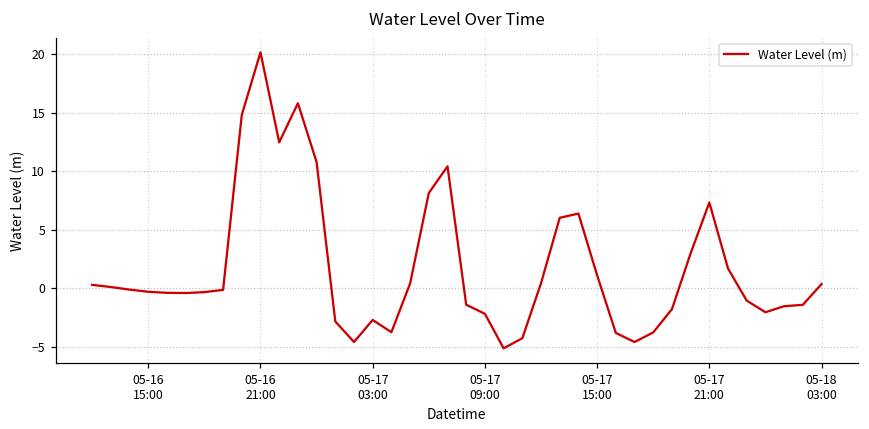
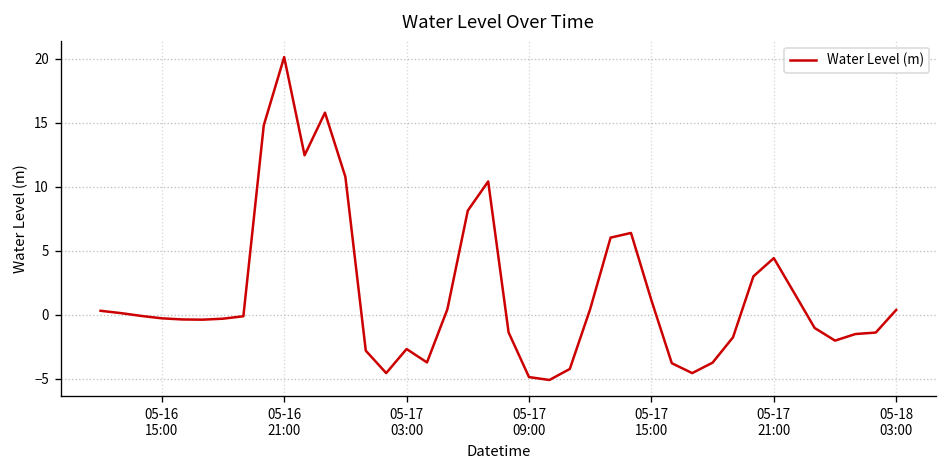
05-17 09:00: -2.2 -> -4.9
05-17 21:00: 7.3 -> 4.4
